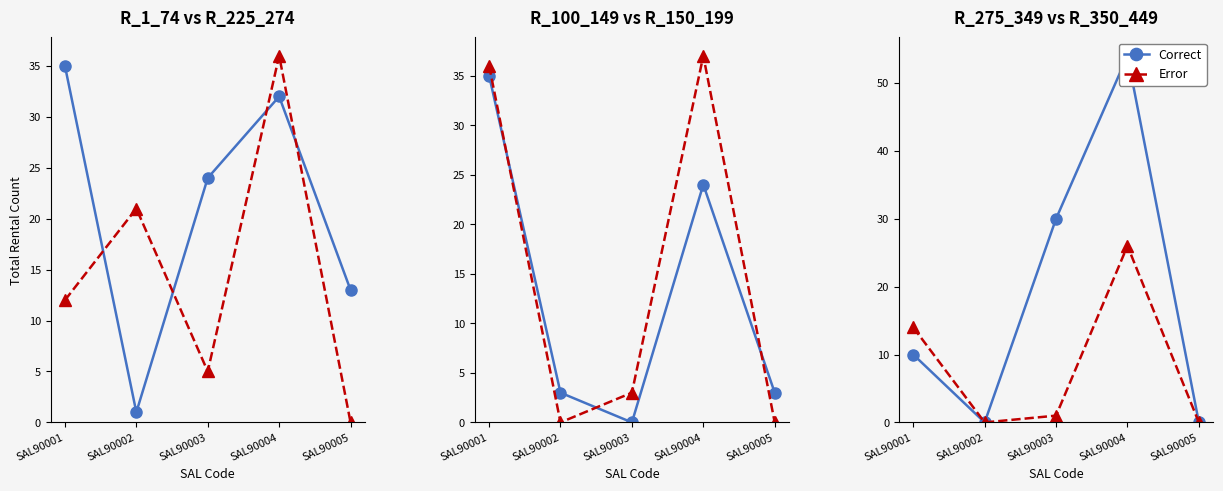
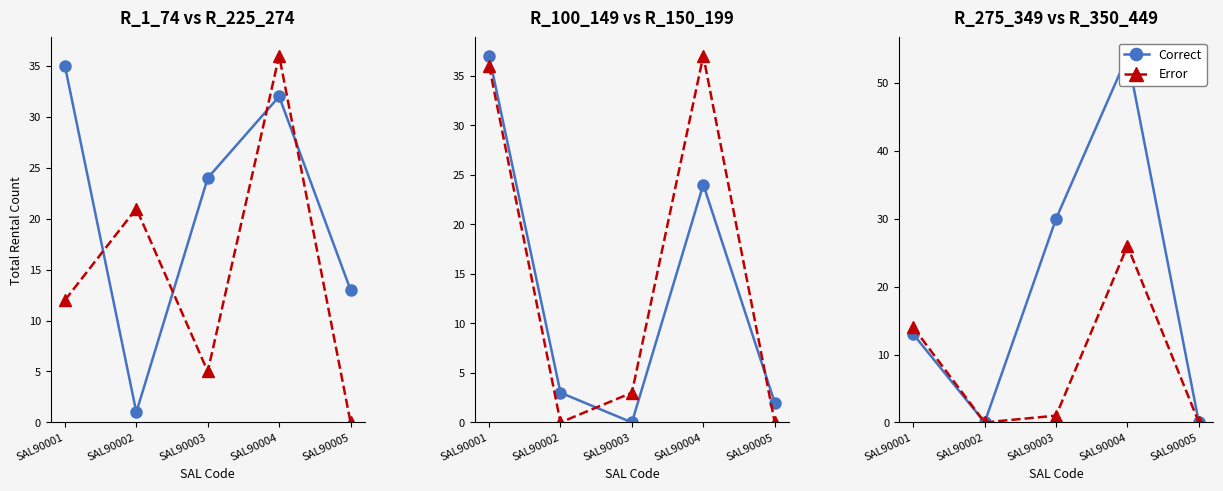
R_100_149 vs R_150_199, Correct, SAL90001: 35 -> 37
R_100_149 vs R_150_199, Correct, SAL90005: 3 -> 2
R_275_349 vs R_350_449, Correct, SAL90001: 10 -> 13
